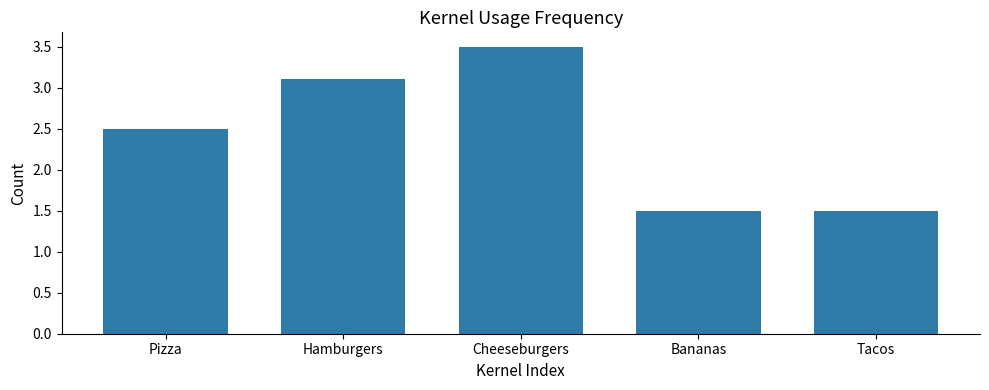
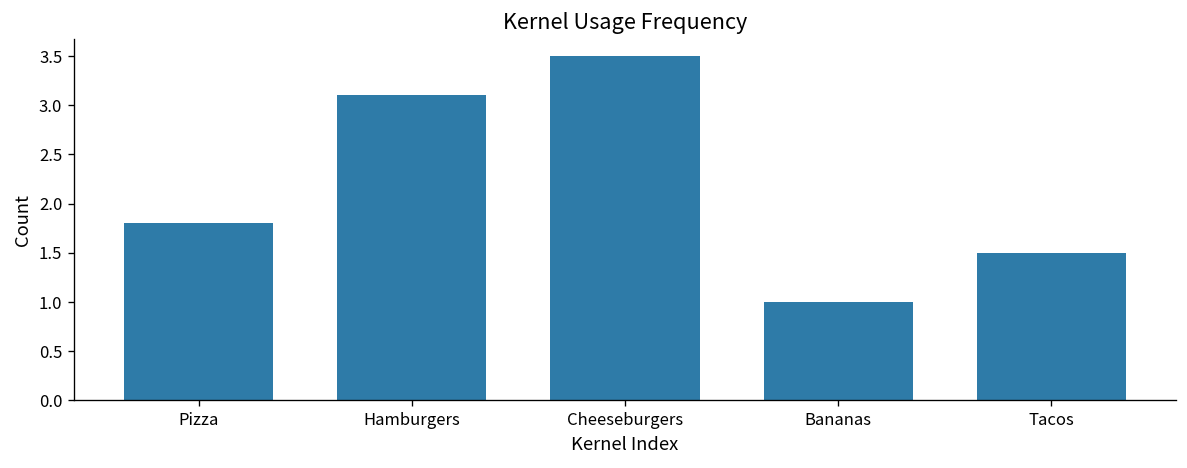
Pizza: 2.5 -> 1.8
Bananas: 1.5 -> 1.0
